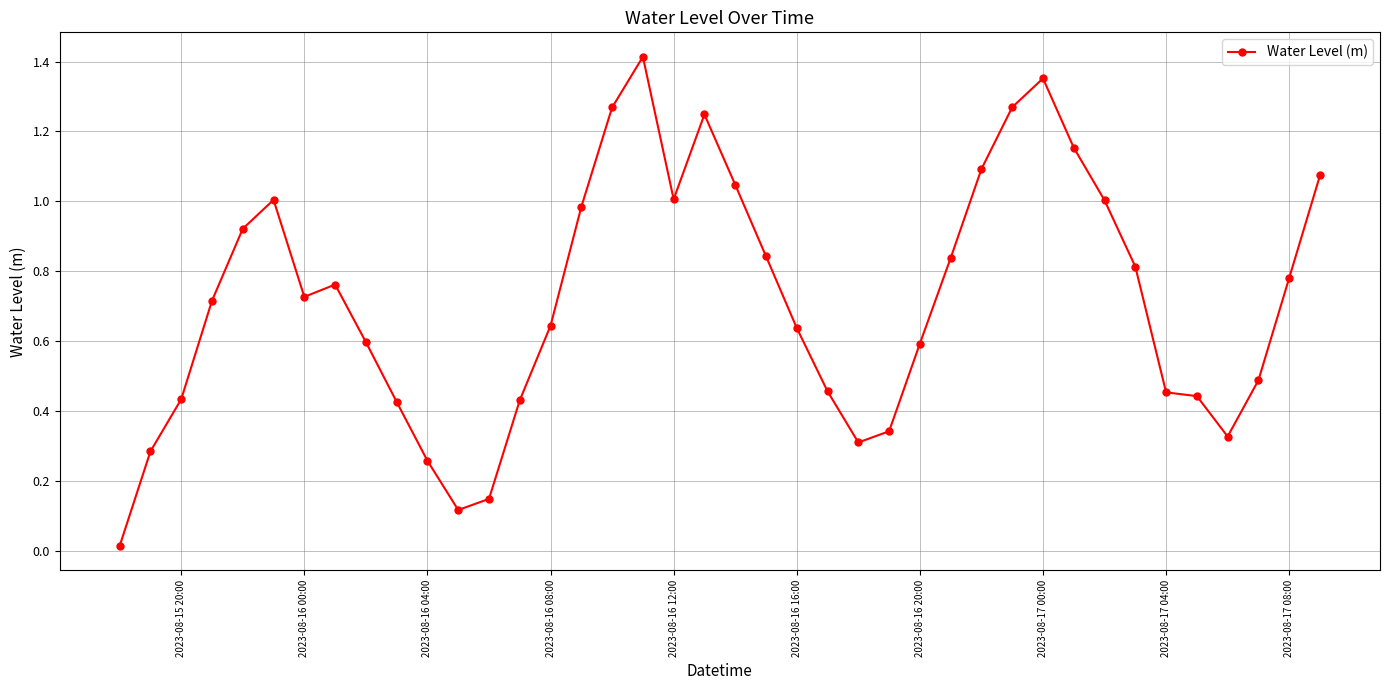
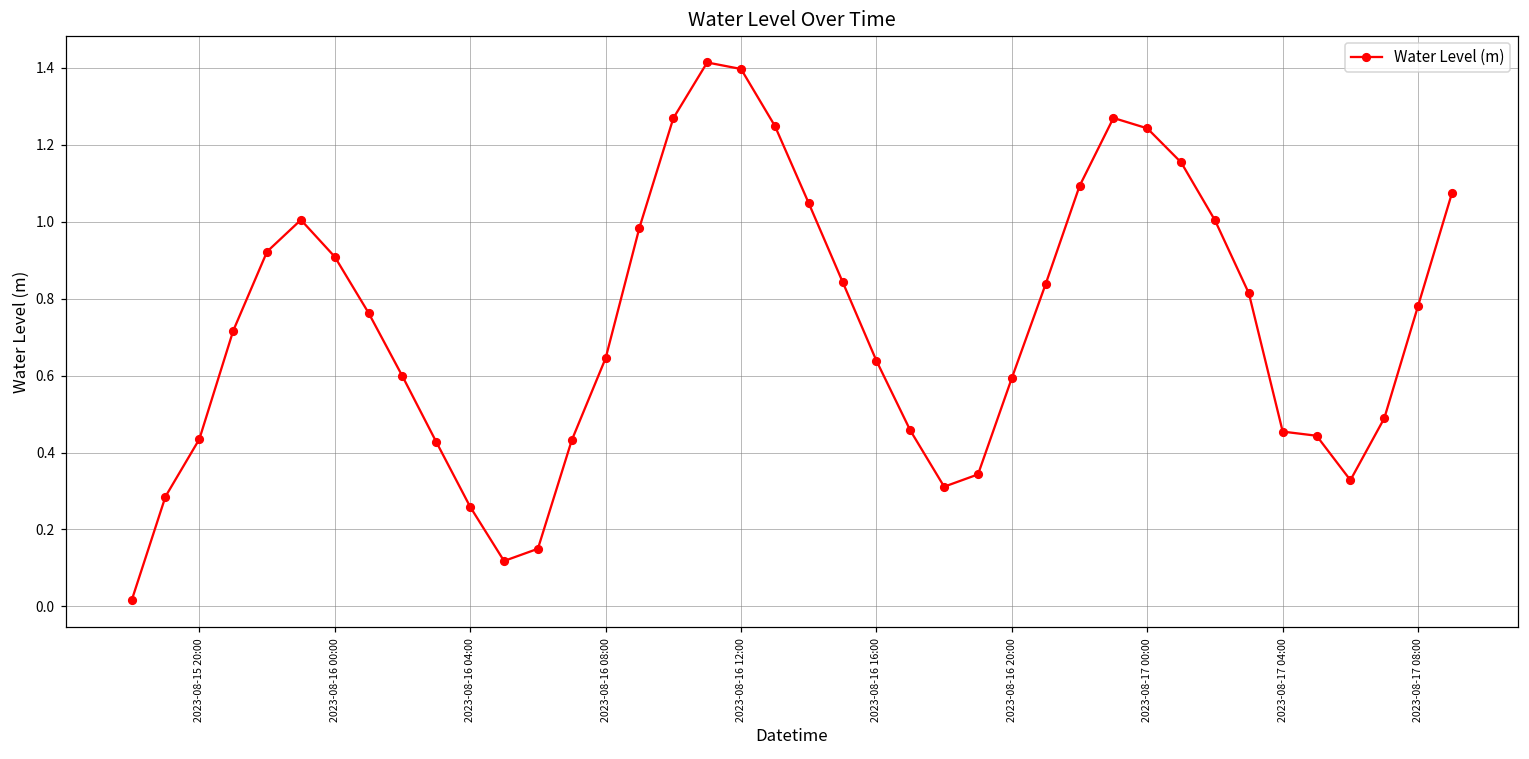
2023-08-16 00:00: 0.73 -> 0.91
2023-08-16 12:00: 1.01 -> 1.40
2023-08-17 00:00: 1.35 -> 1.24
